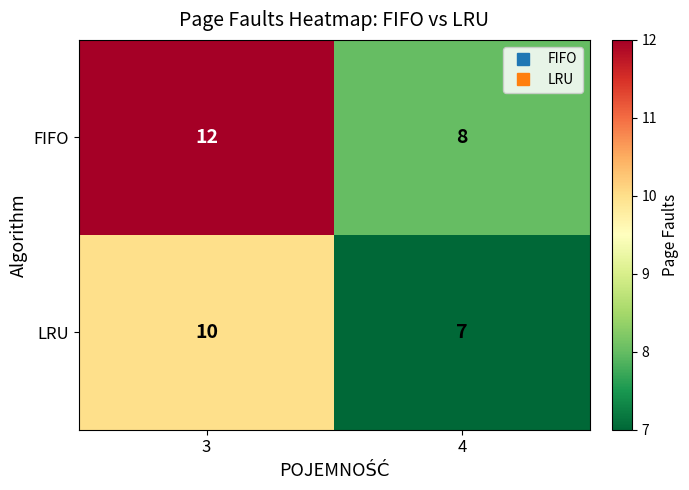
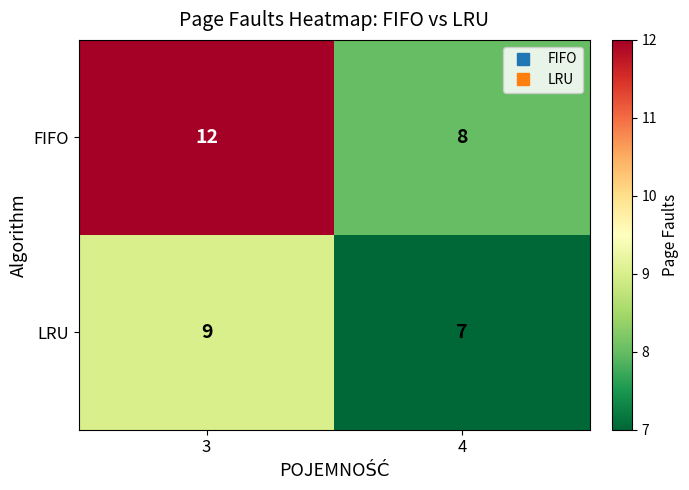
LRU, 3: 10 -> 9
